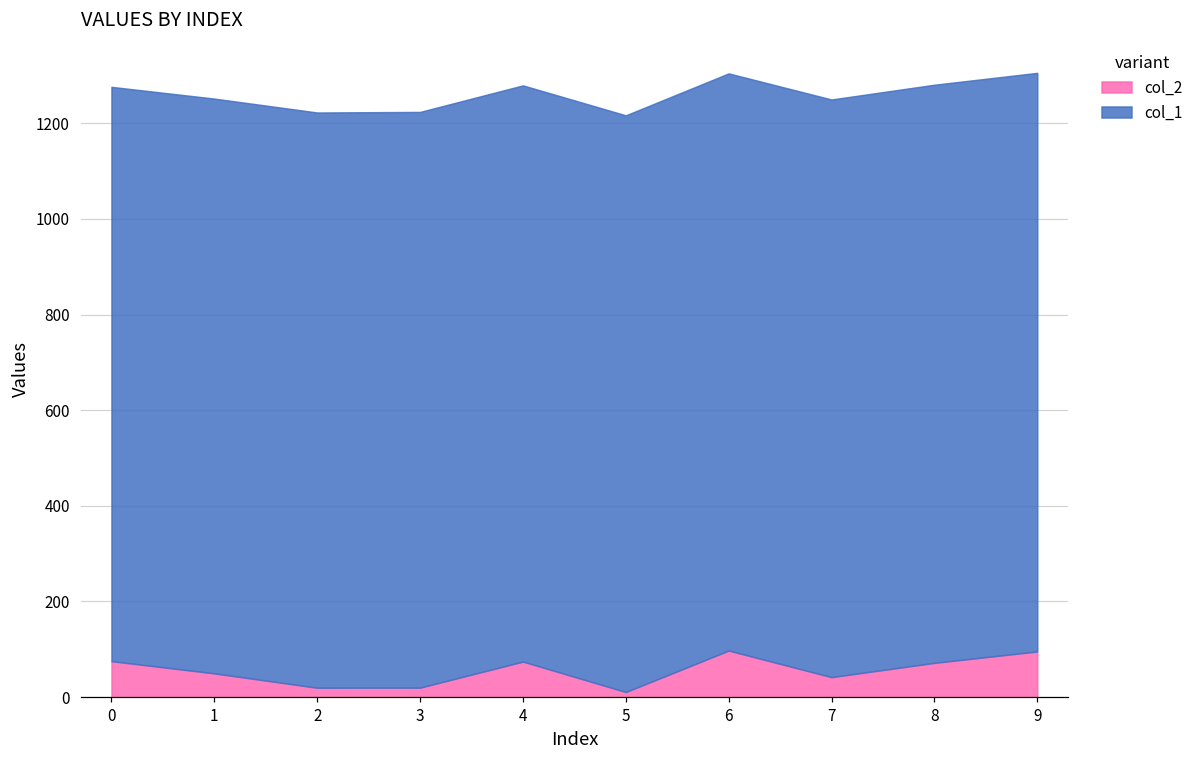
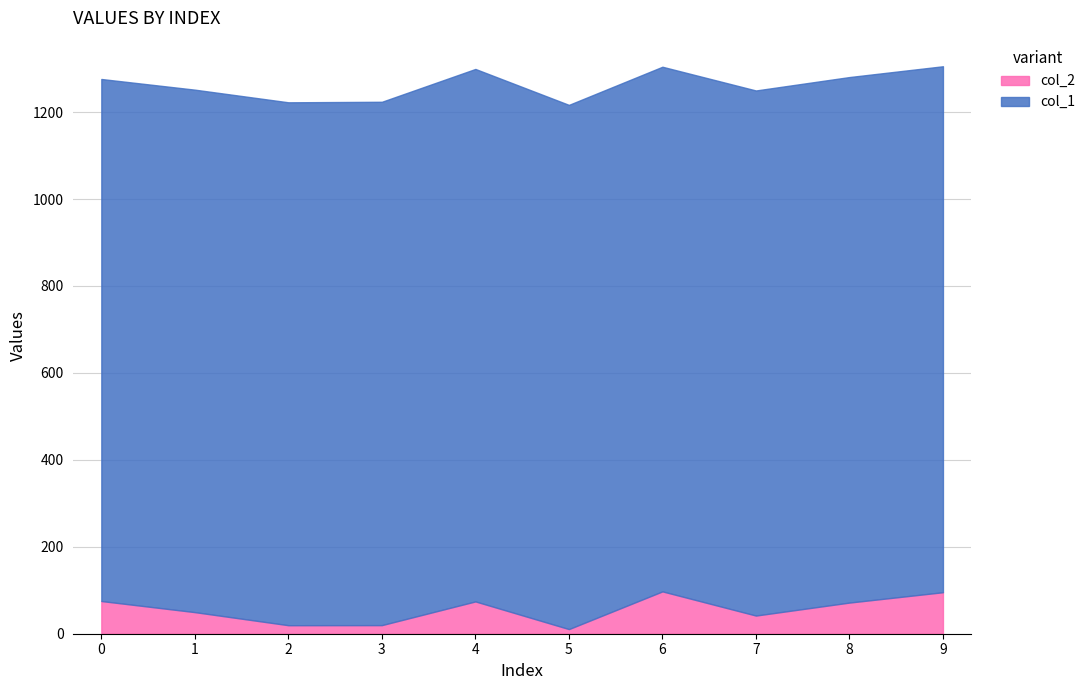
col_1, 4: 1210 -> 1230
